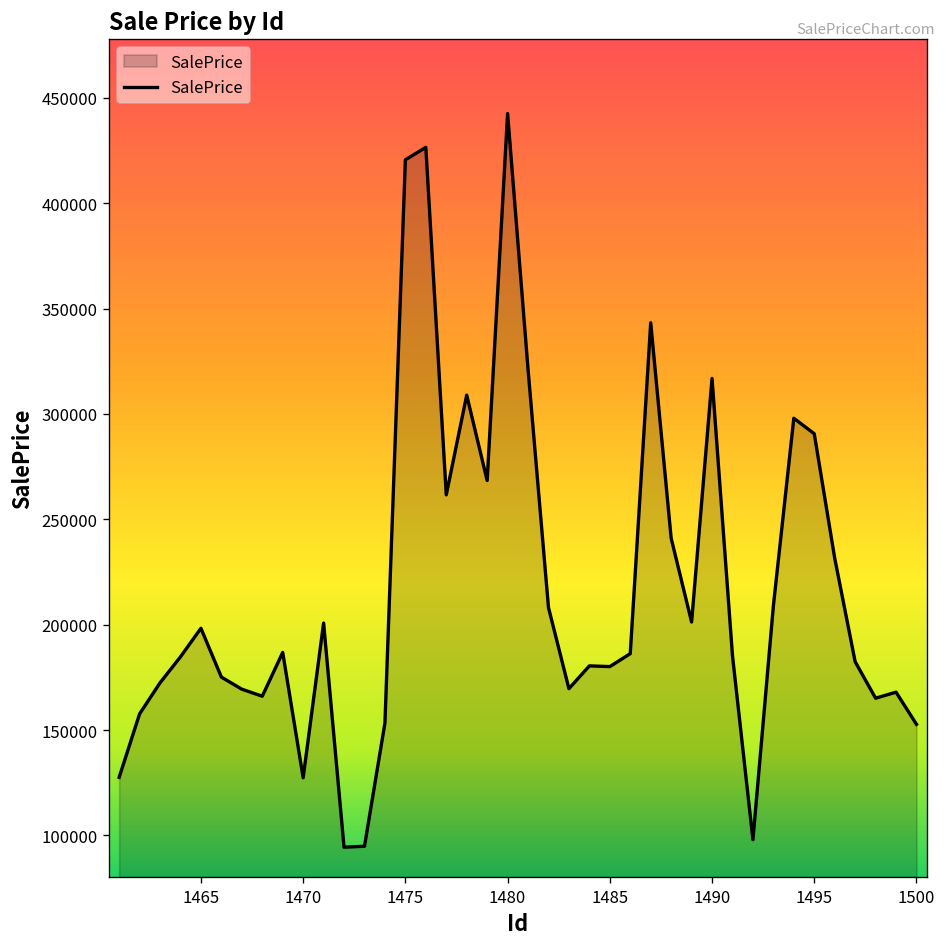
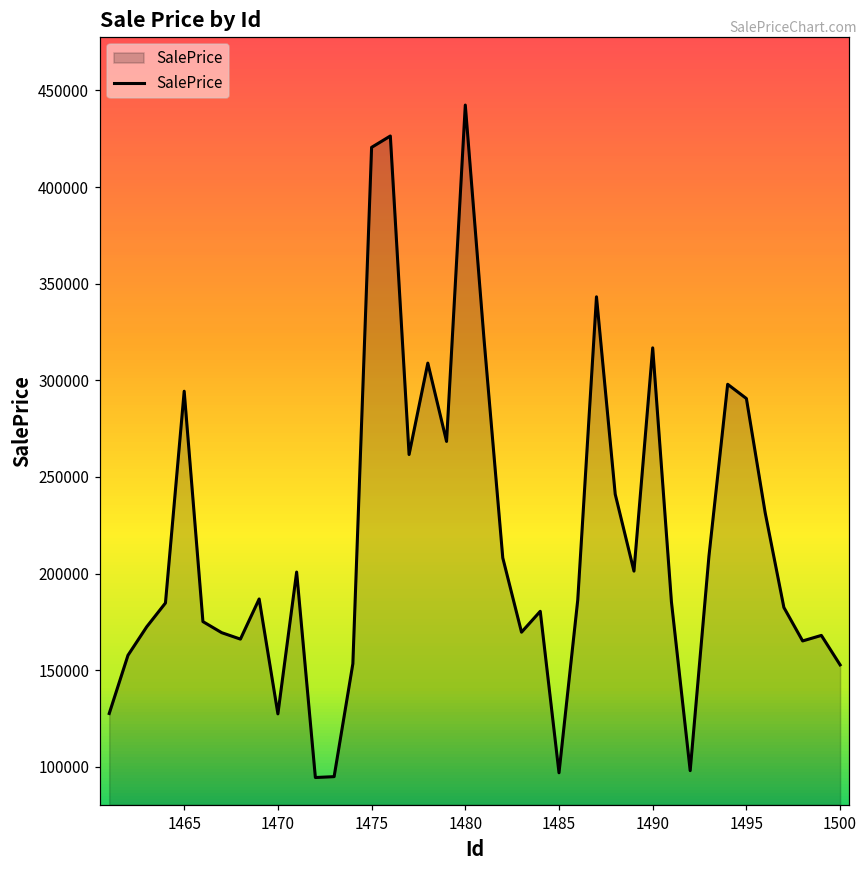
1465: 198000 -> 294000
1485: 180000 -> 97000
